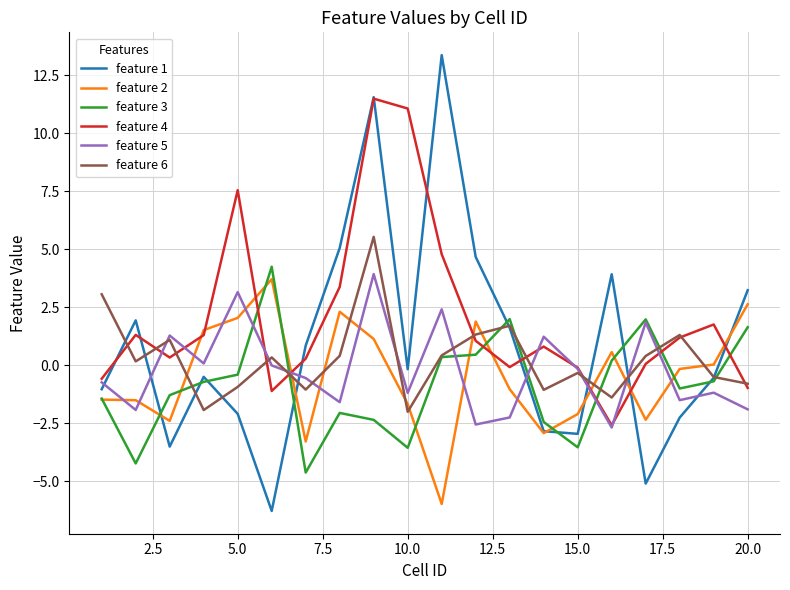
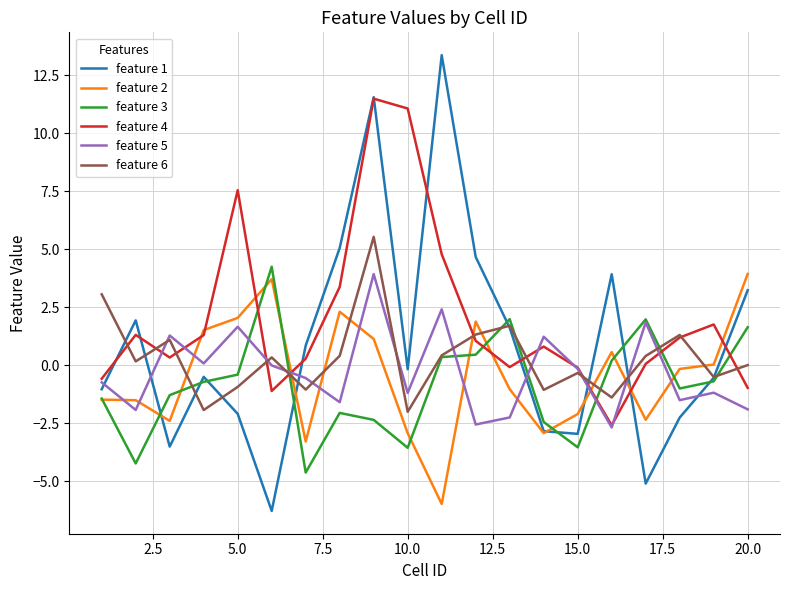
feature 5, 5.0: 3.1 -> 1.7
feature 2, 10.0: -1.7 -> -2.9
feature 2, 20.0: 2.6 -> 3.9
feature 6, 20.0: -0.8 -> 0.0
